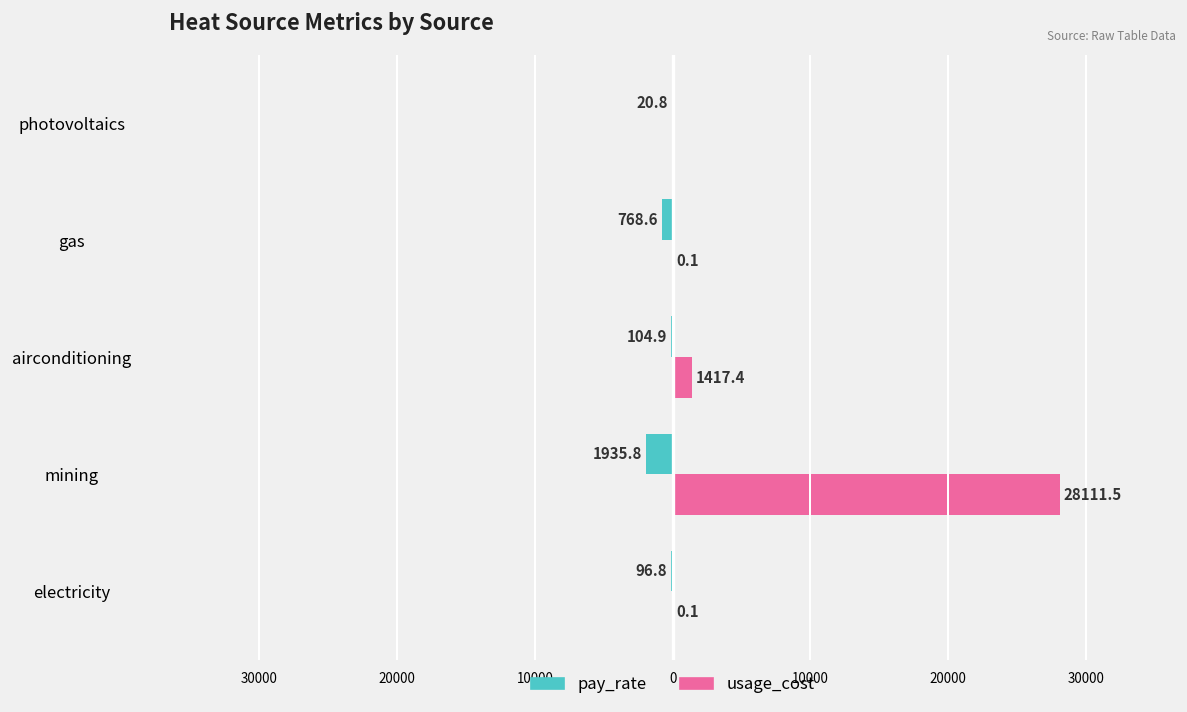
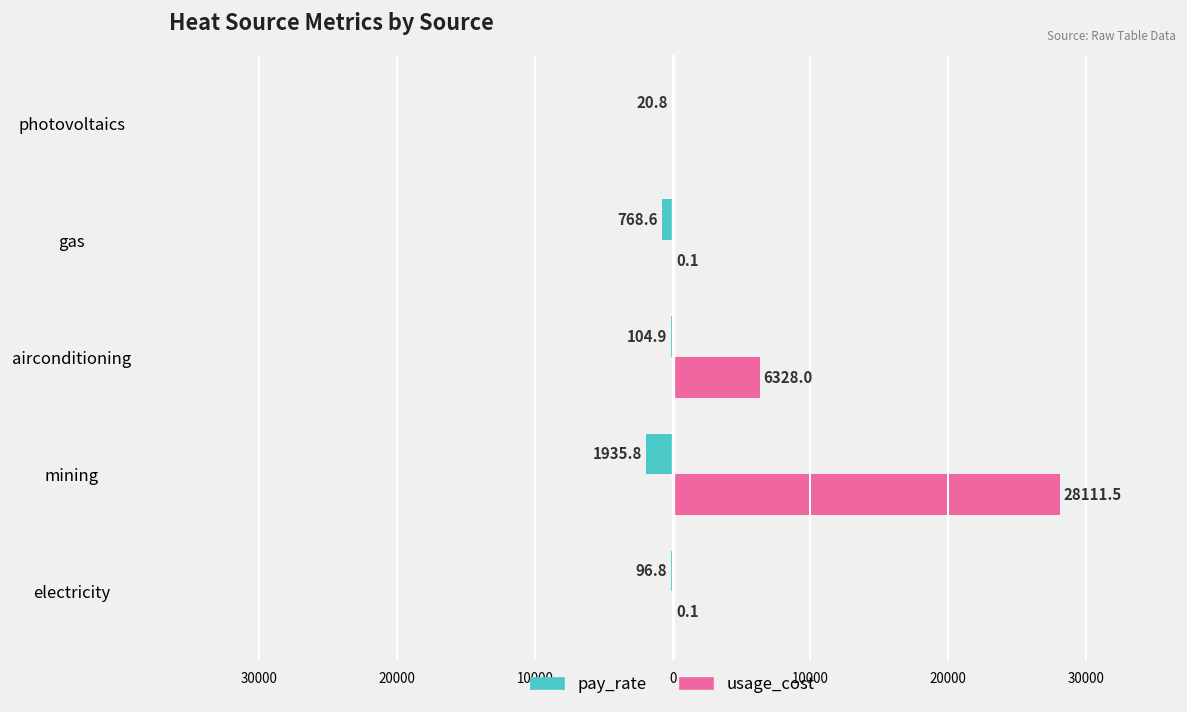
usage_cost, airconditioning: 1417.4 -> 6328.0
